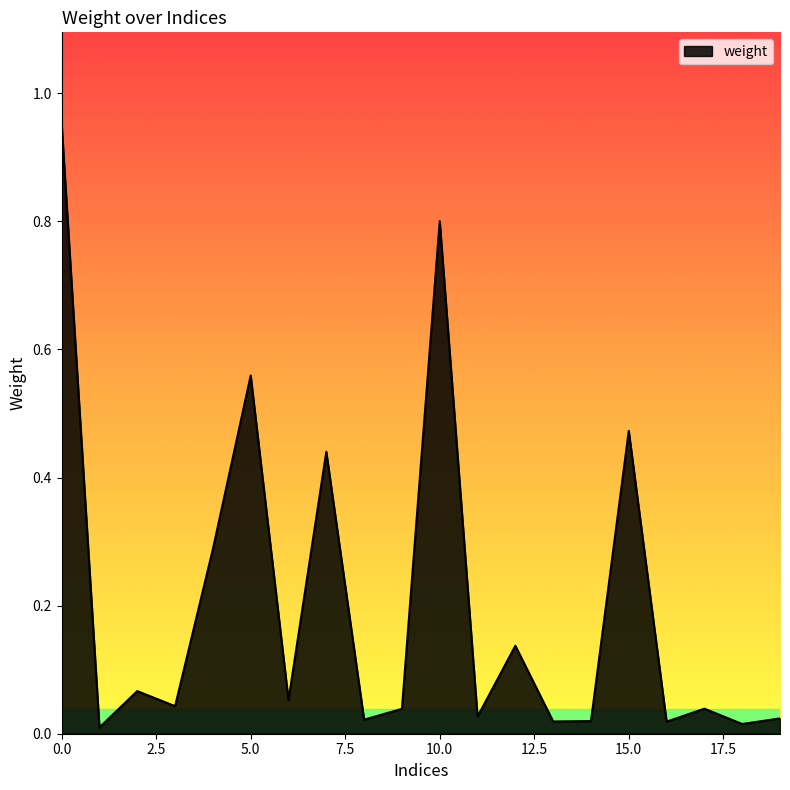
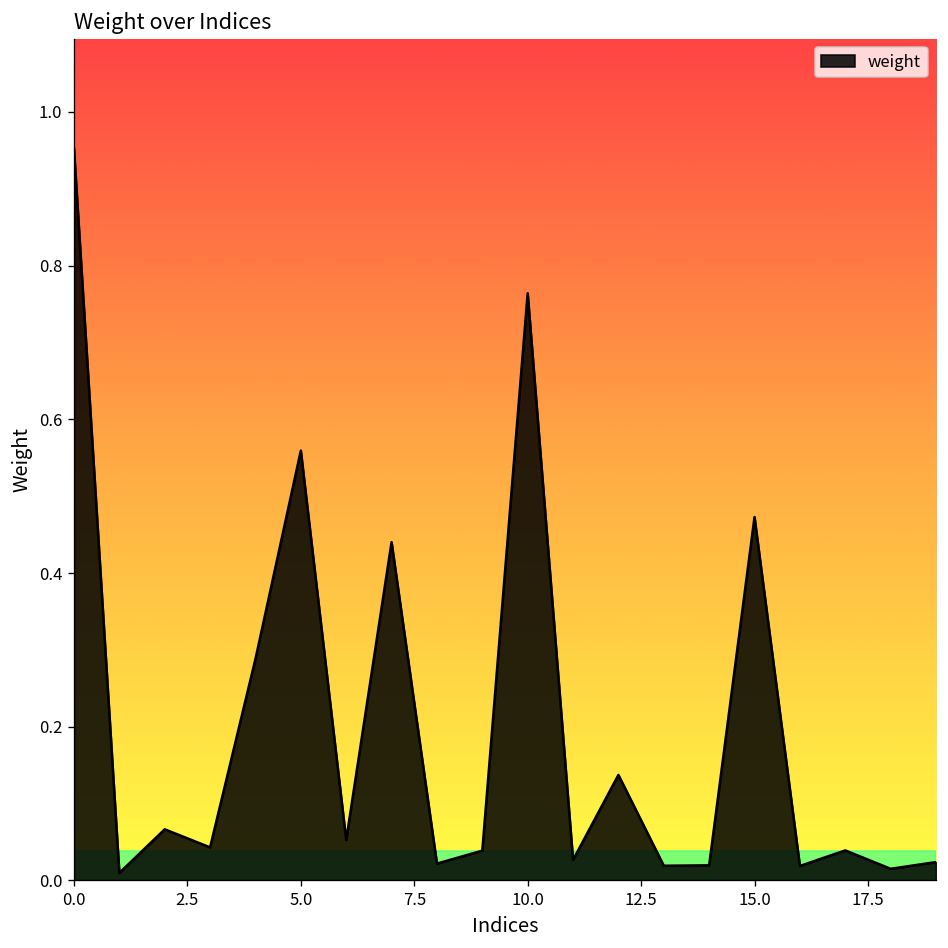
10.0: 0.80 -> 0.76
